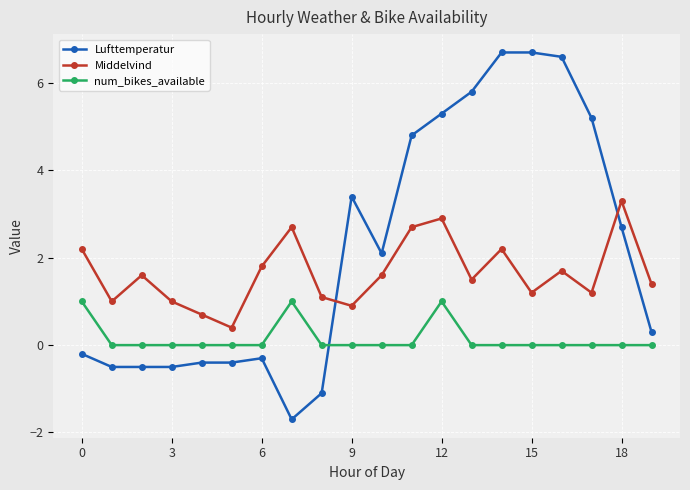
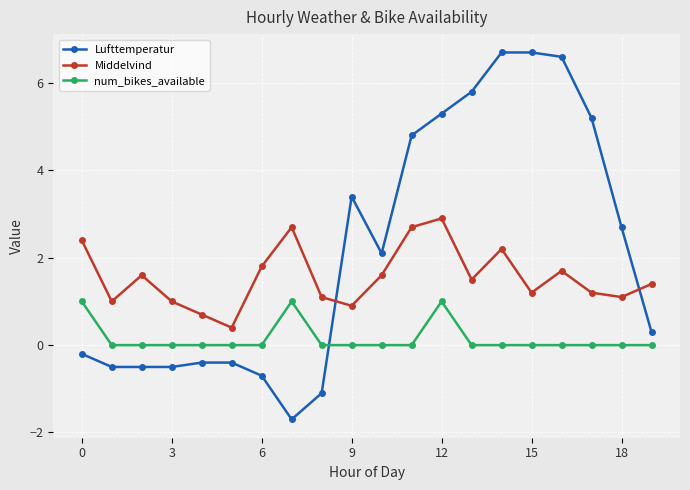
Middelvind, 0: 2.2 -> 2.4
Lufttemperatur, 6: -0.3 -> -0.7
Middelvind, 18: 3.3 -> 1.1
